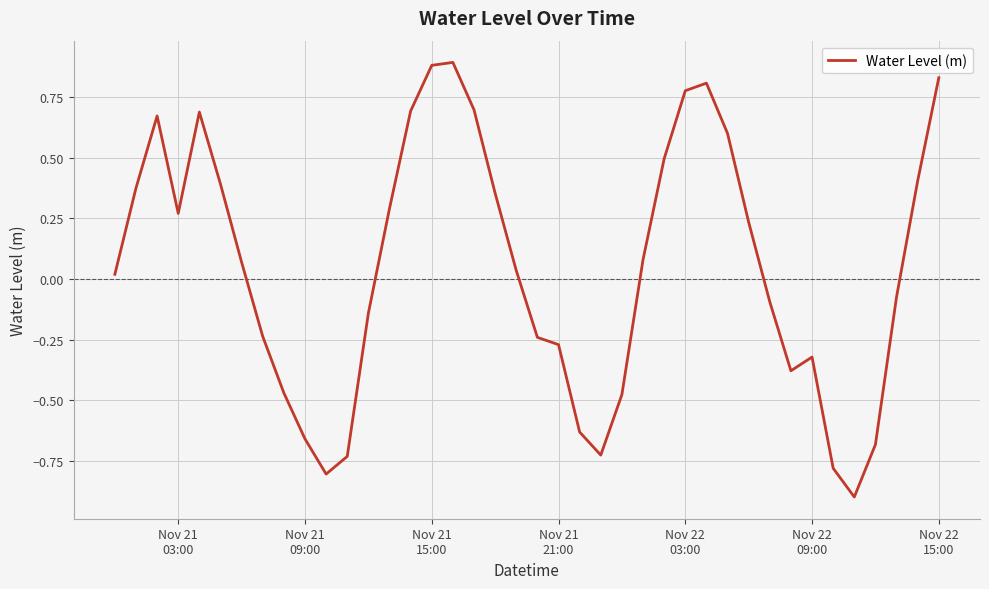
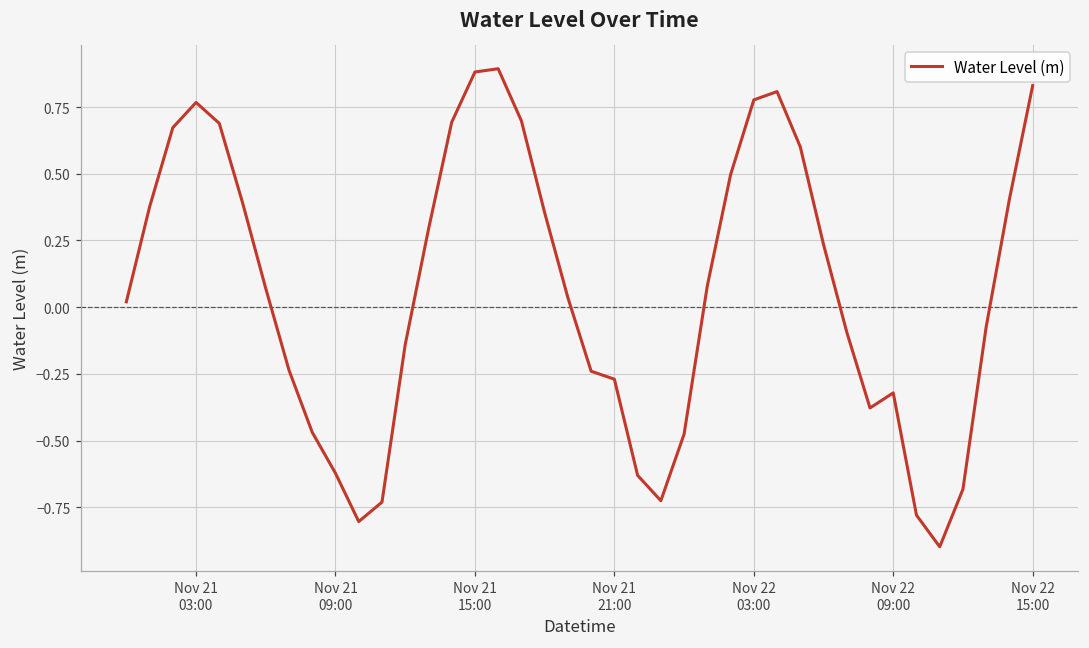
Nov 21 03:00: 0.27 -> 0.77
Nov 21 09:00: -0.66 -> -0.62
